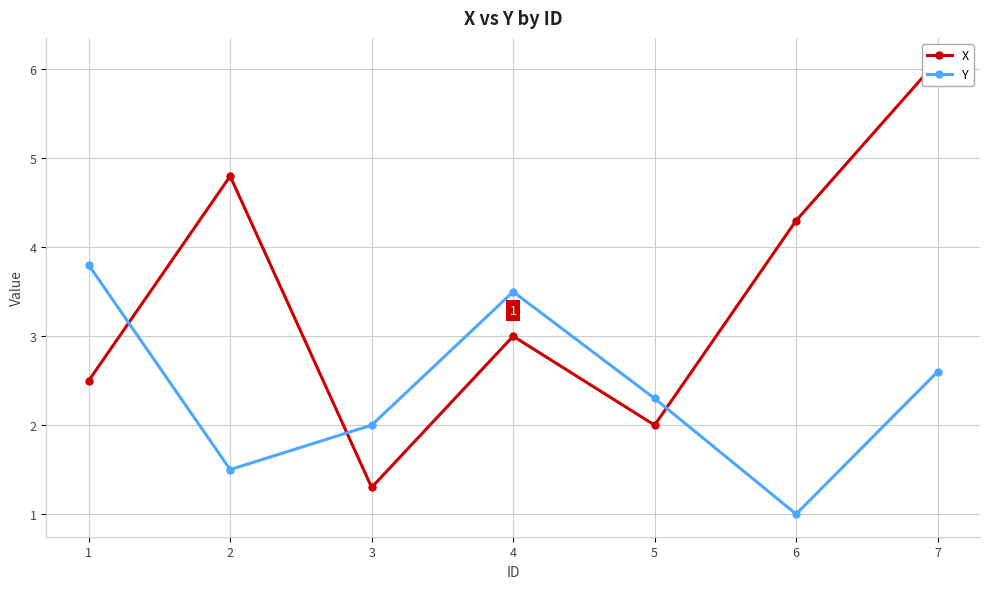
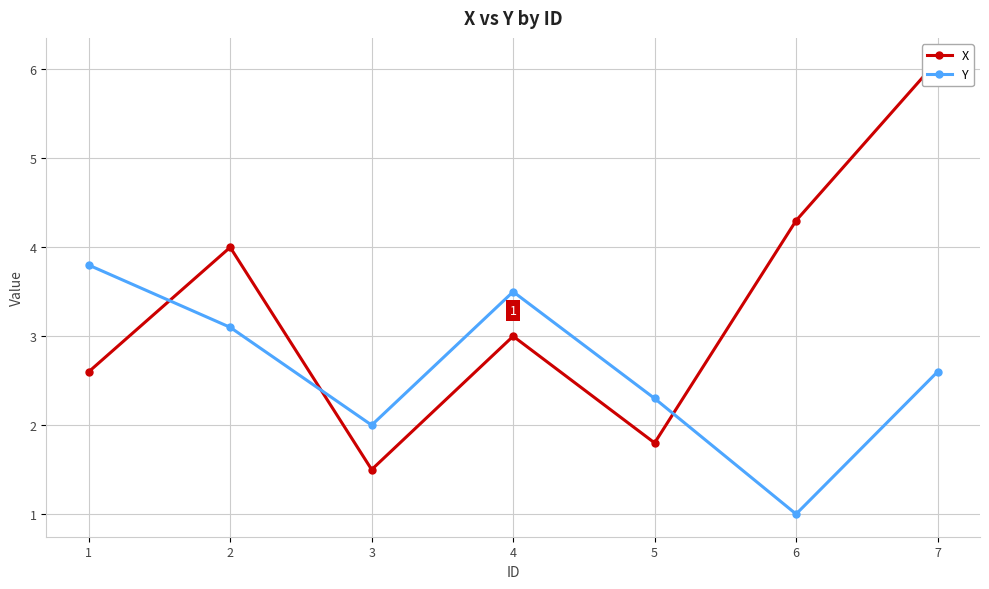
X, 1: 2.5 -> 2.6
X, 2: 4.8 -> 4.0
Y, 2: 1.5 -> 3.1
X, 3: 1.3 -> 1.5
X, 5: 2.0 -> 1.8
